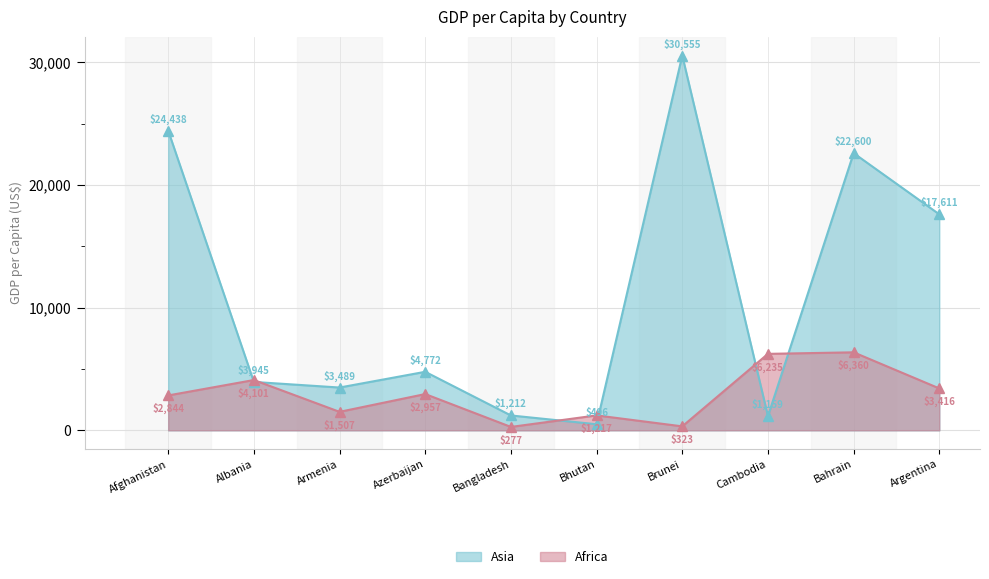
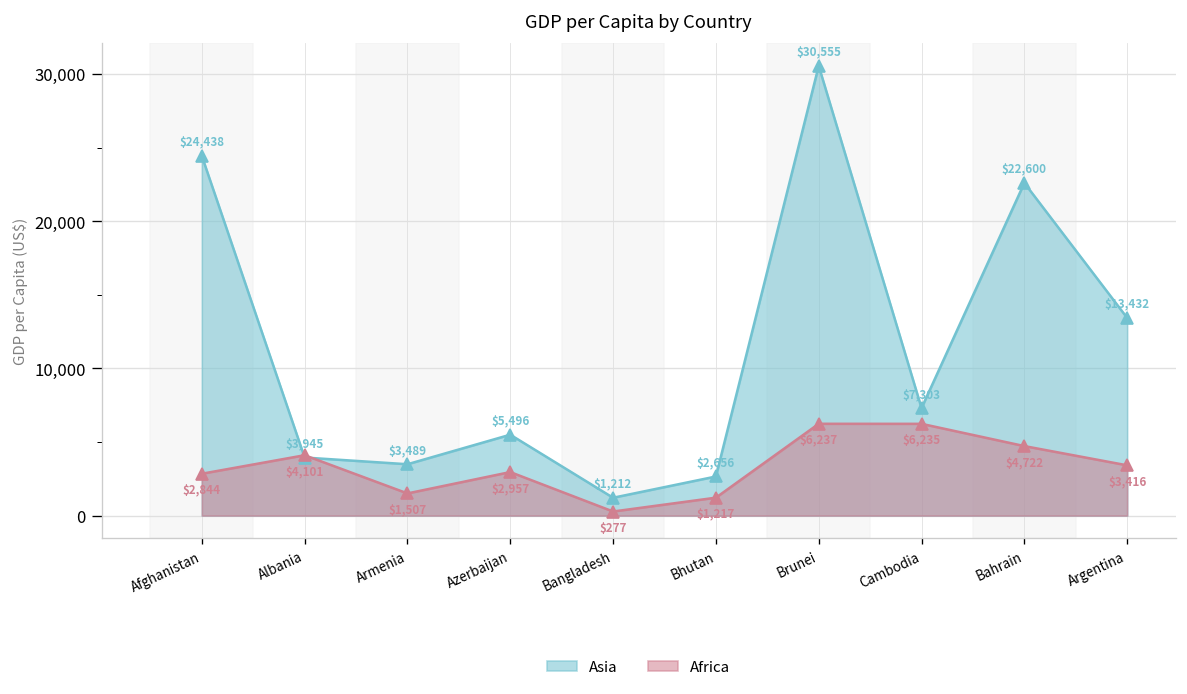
Asia, Azerbaijan: $4,772 -> $5,496
Asia, Bhutan: $496 -> $2,656
Africa, Brunei: 300 -> 6,200
Asia, Cambodia: $1,159 -> $7,303
Africa, Bahrain: 6,400 -> 4,700
Asia, Argentina: $17,611 -> $13,432
